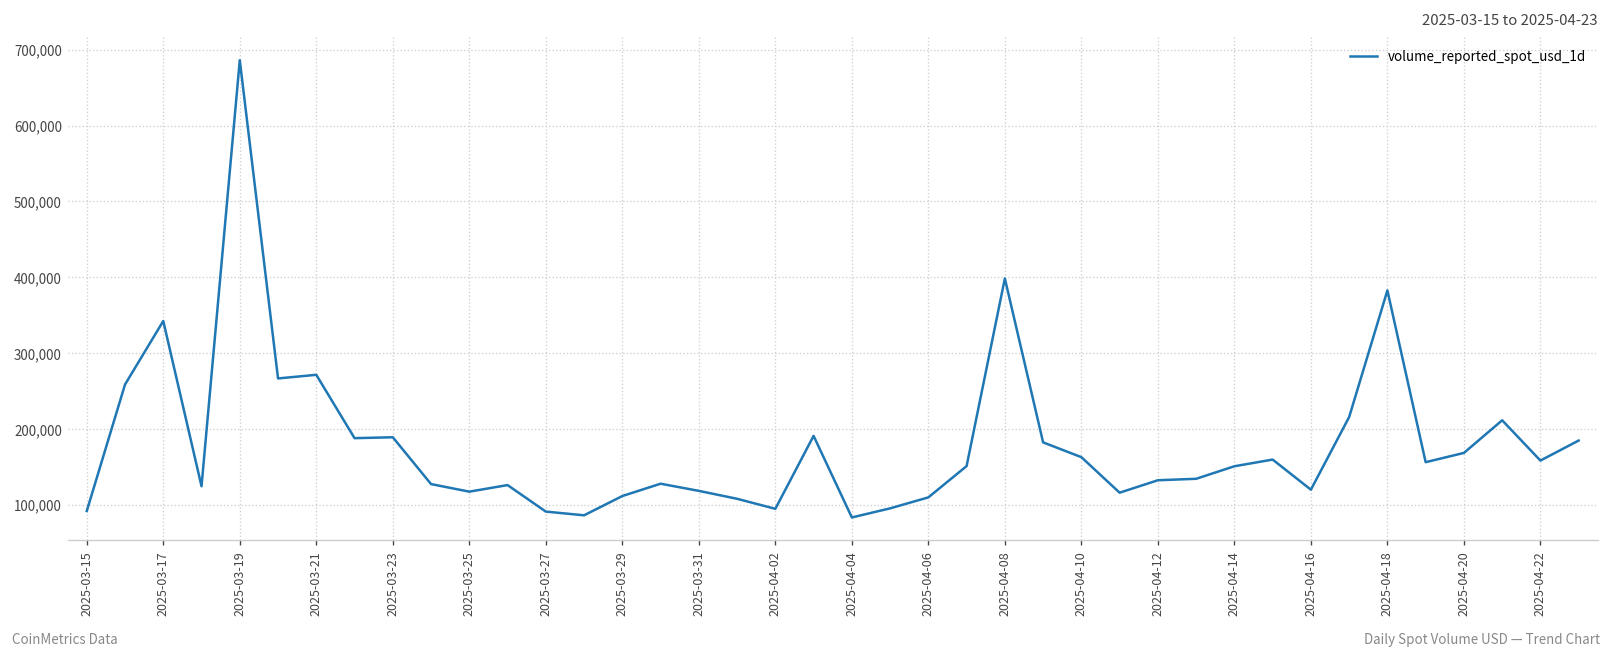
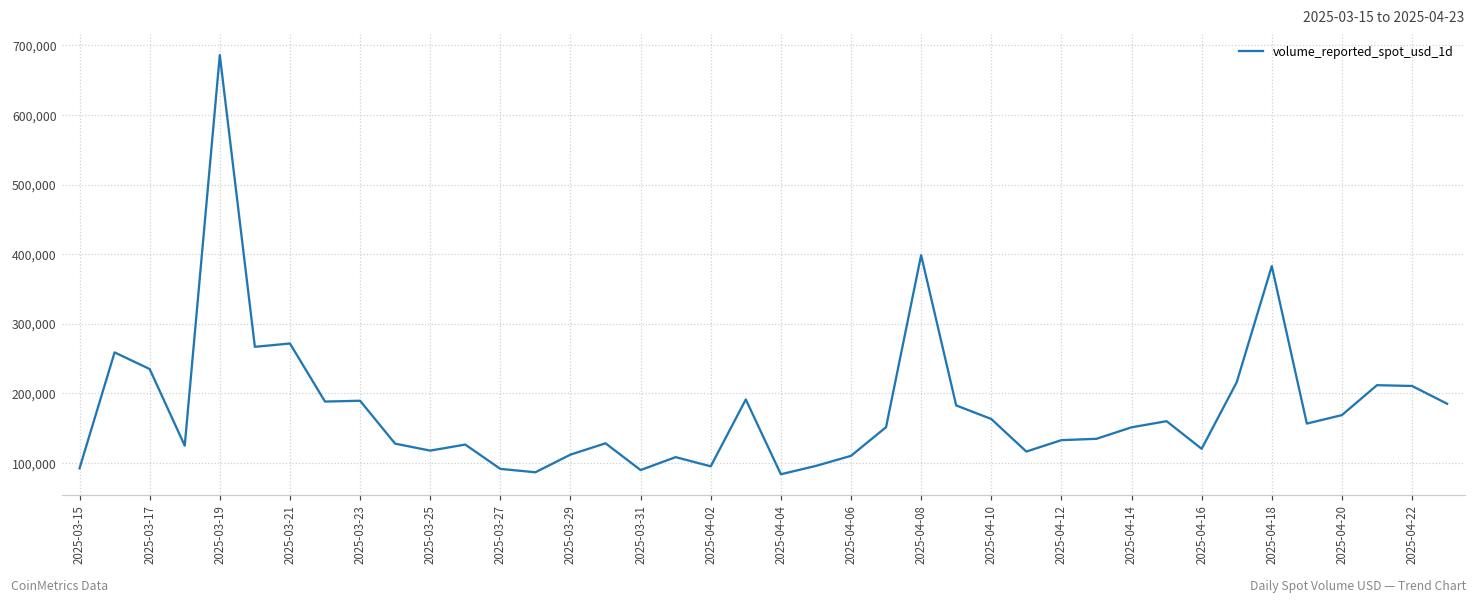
2025-03-17: 340,000 -> 230,000
2025-03-31: 120,000 -> 90,000
2025-04-22: 160,000 -> 210,000
